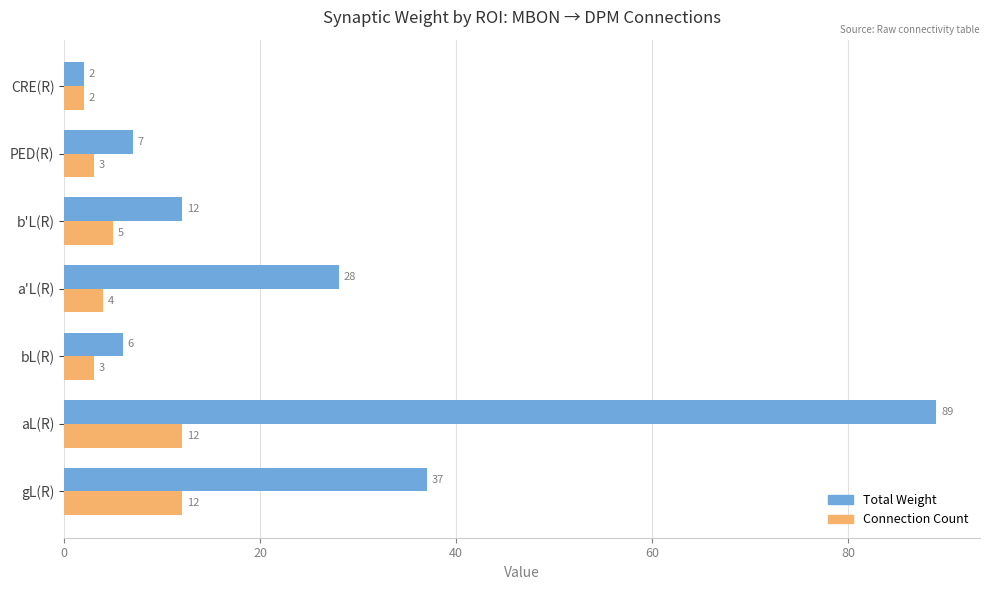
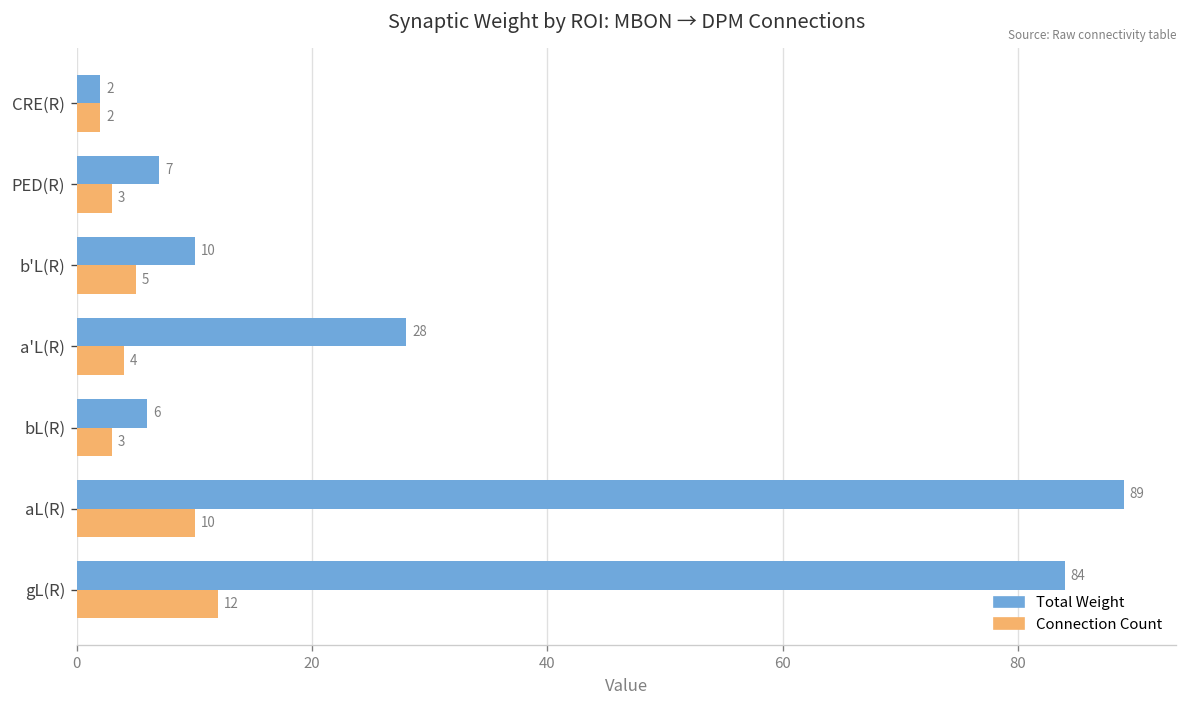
Total Weight, b'L(R): 12 -> 10
Connection Count, aL(R): 12 -> 10
Total Weight, gL(R): 37 -> 84
